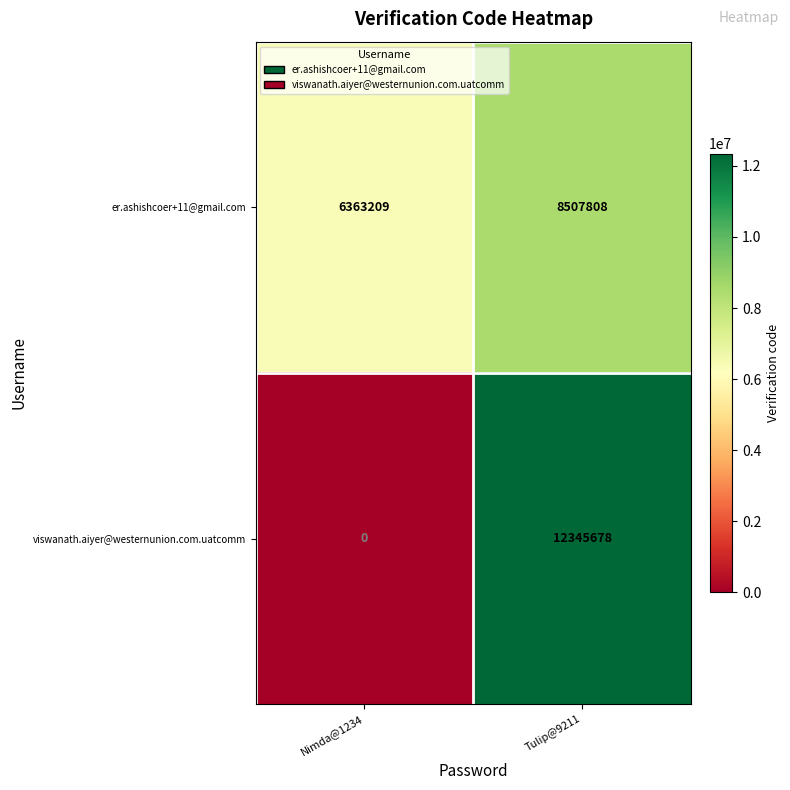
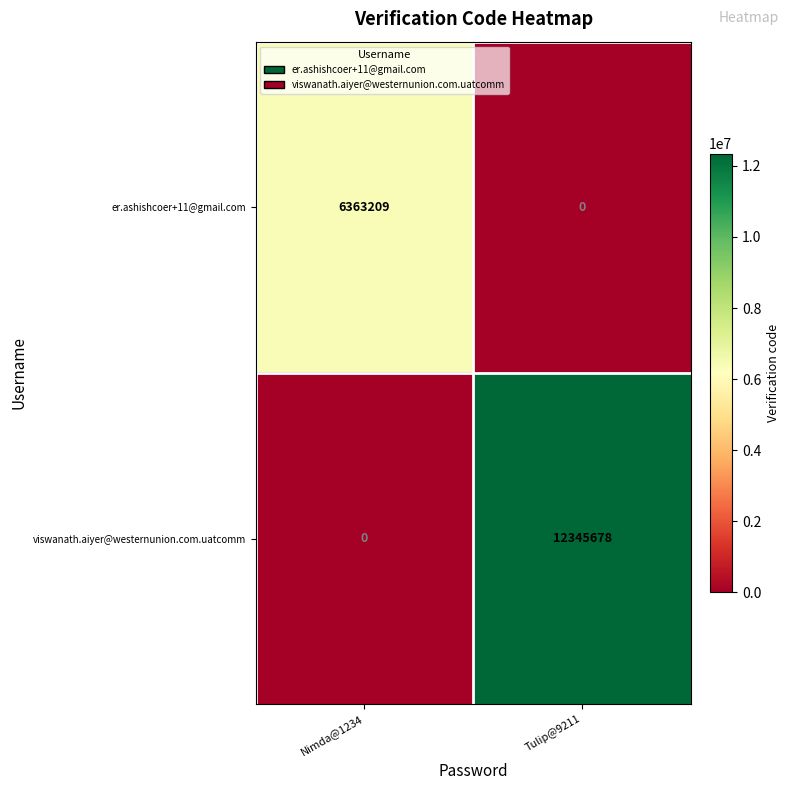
er.ashishcoer+11@gmail.com, Tulip@9211: 8507808 -> 0
